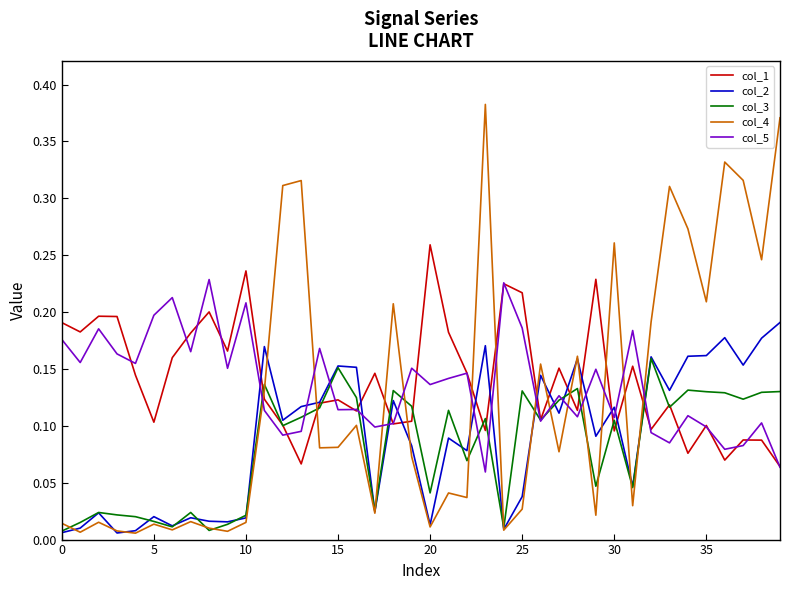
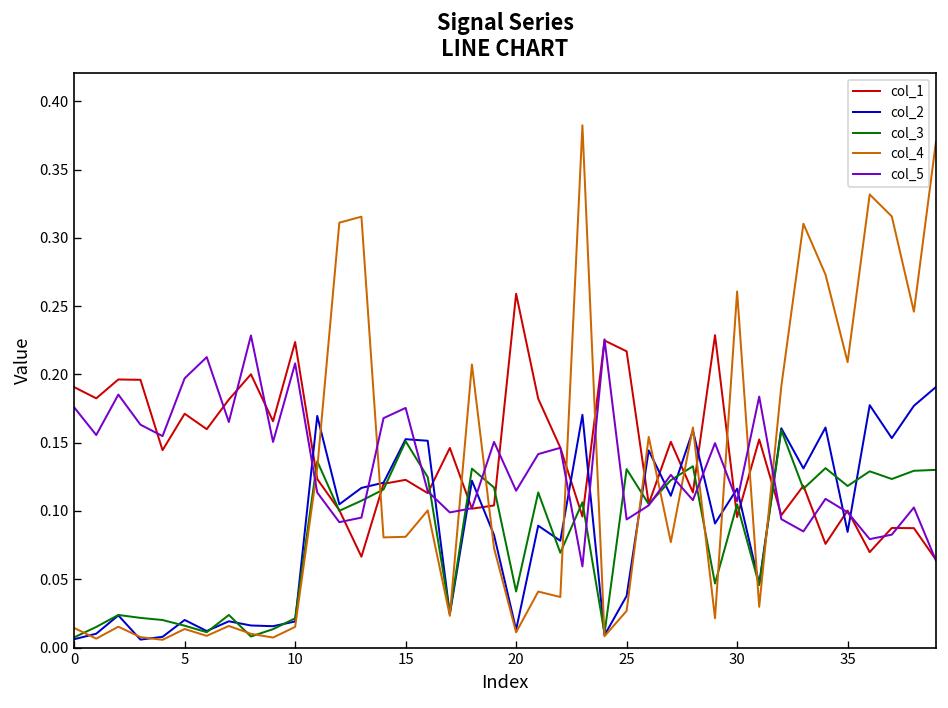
col_1, 5: 0.103 -> 0.171
col_1, 10: 0.236 -> 0.224
col_5, 15: 0.114 -> 0.175
col_5, 20: 0.136 -> 0.115
col_5, 25: 0.186 -> 0.094
col_2, 35: 0.162 -> 0.085
col_3, 35: 0.130 -> 0.118
